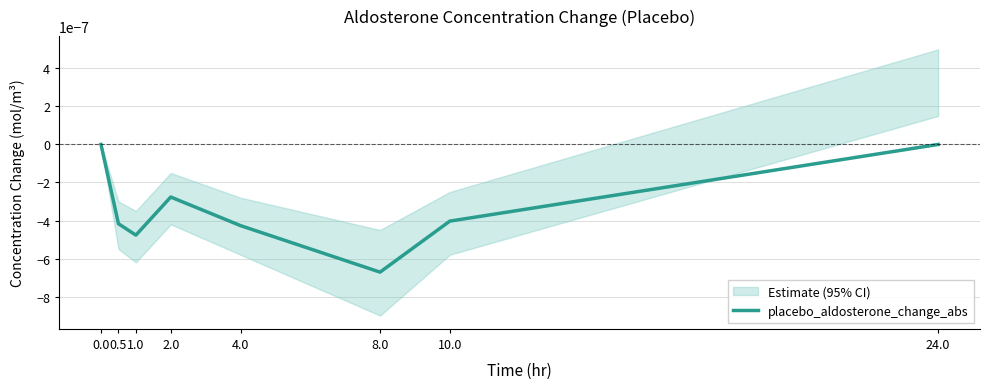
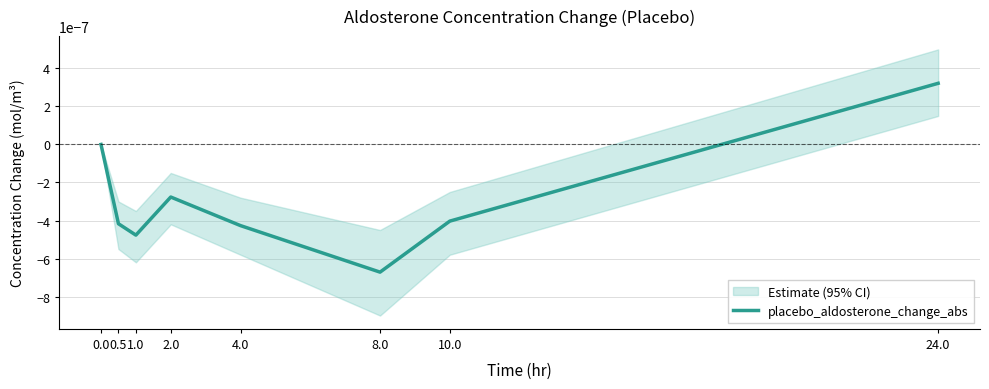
placebo_aldosterone_change_abs, 24.0: 0.0000000 -> 0.0000003
